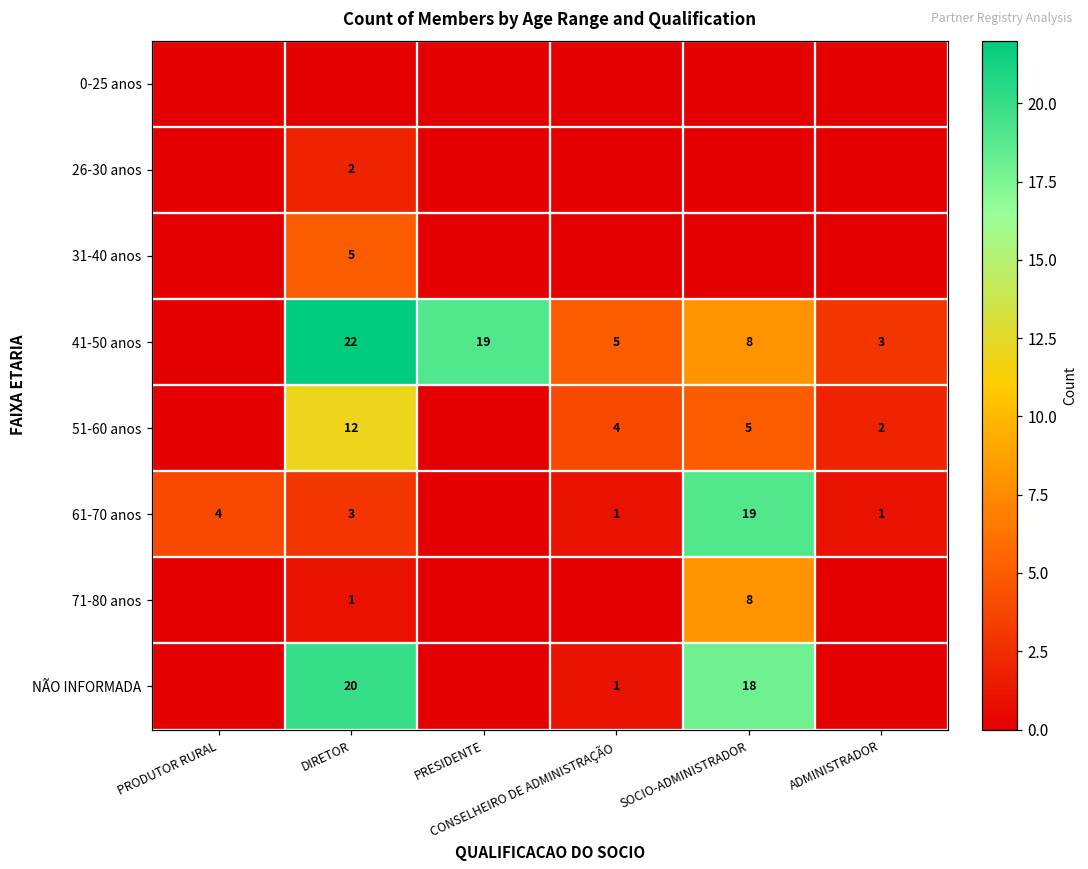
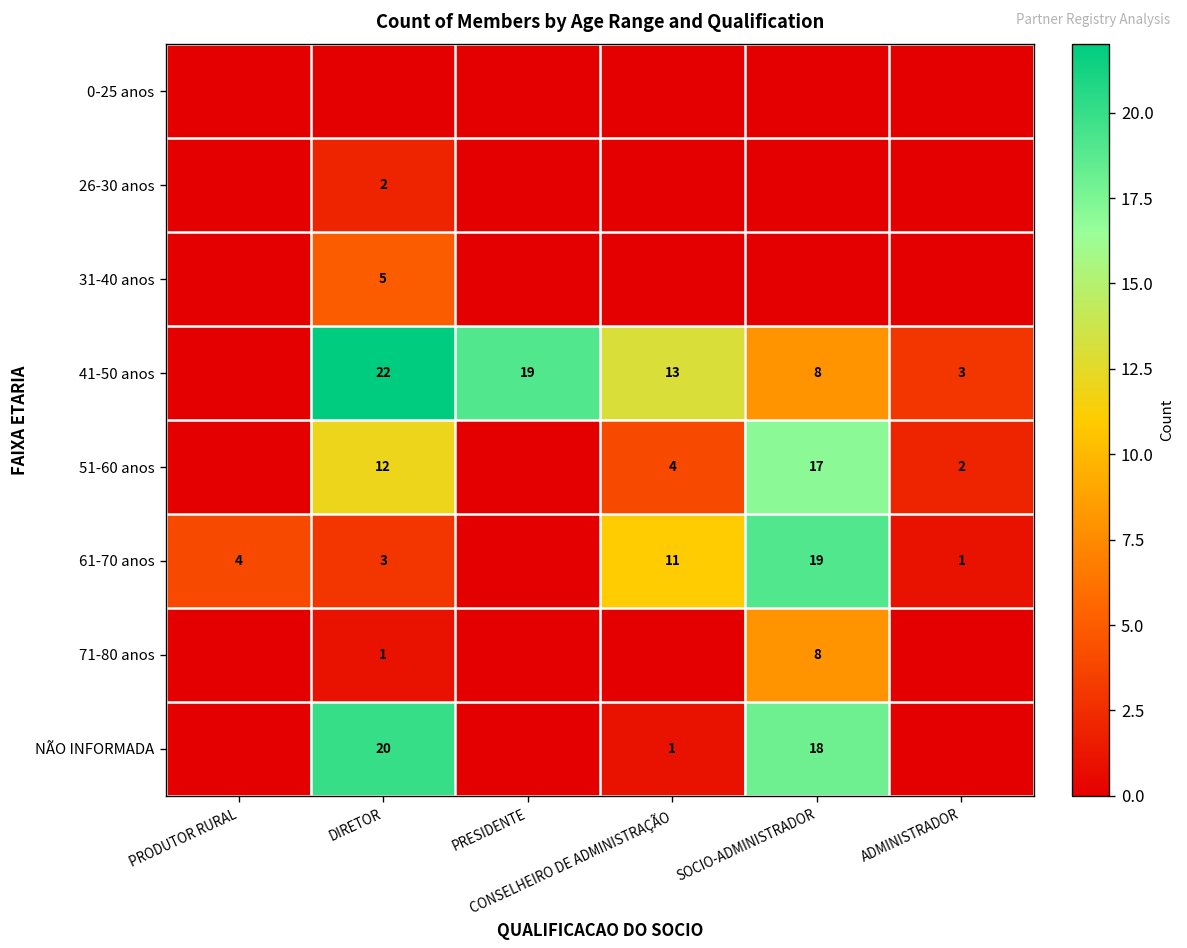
41-50 anos, CONSELHEIRO DE ADMINISTRAÇÃO: 5 -> 13
51-60 anos, SOCIO-ADMINISTRADOR: 5 -> 17
61-70 anos, CONSELHEIRO DE ADMINISTRAÇÃO: 1 -> 11
